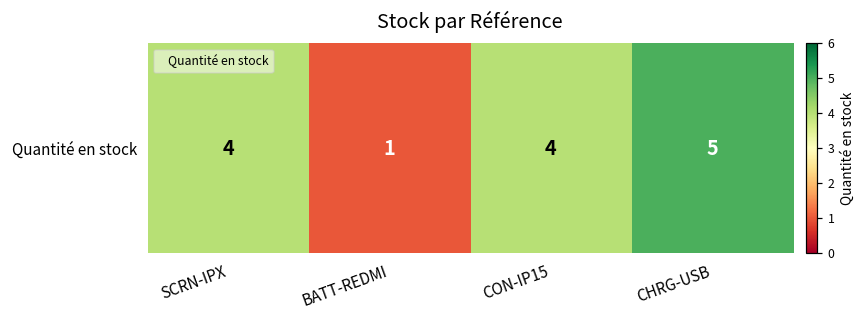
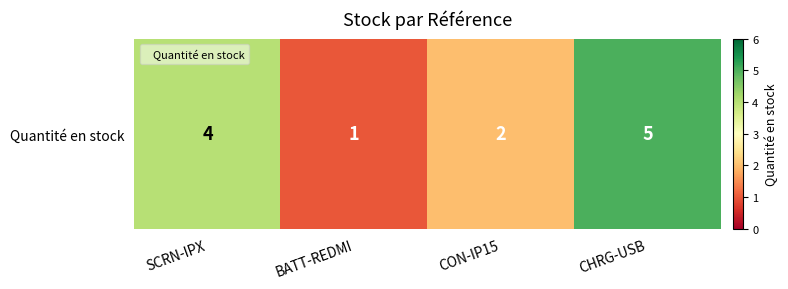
Quantité en stock, CON-IP15: 4 -> 2
